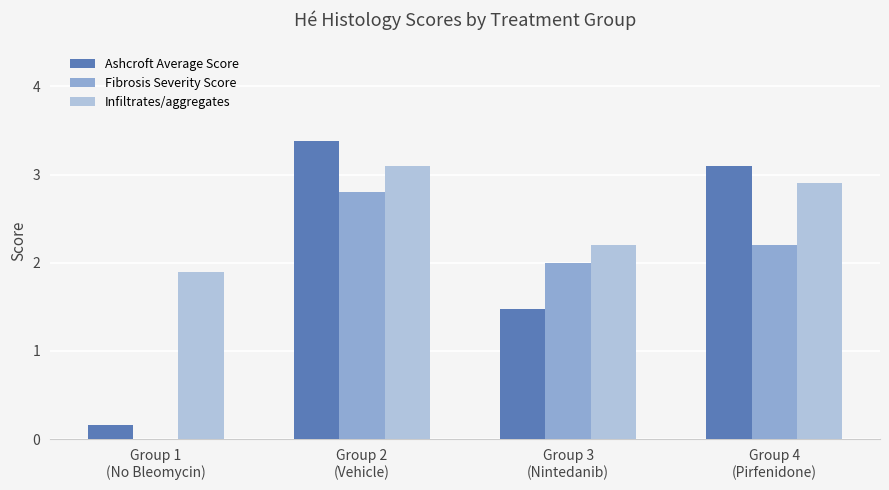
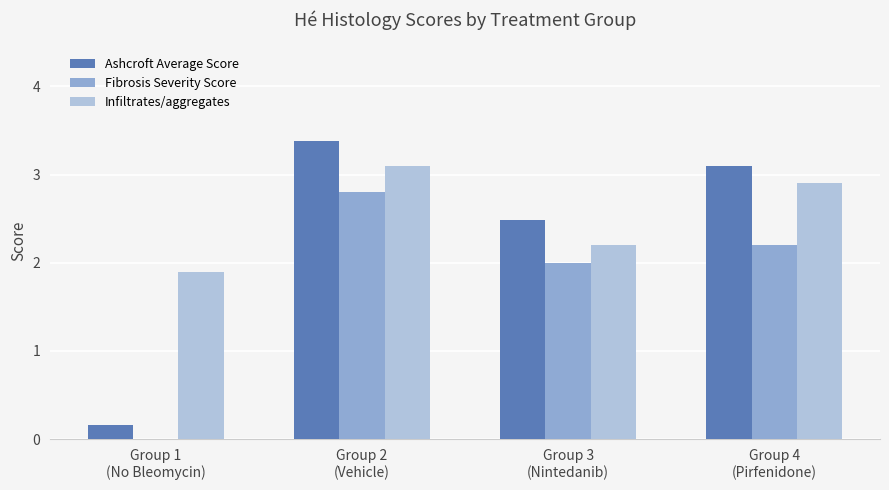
Ashcroft Average Score, Group 3 (Nintedanib): 1.5 -> 2.5
